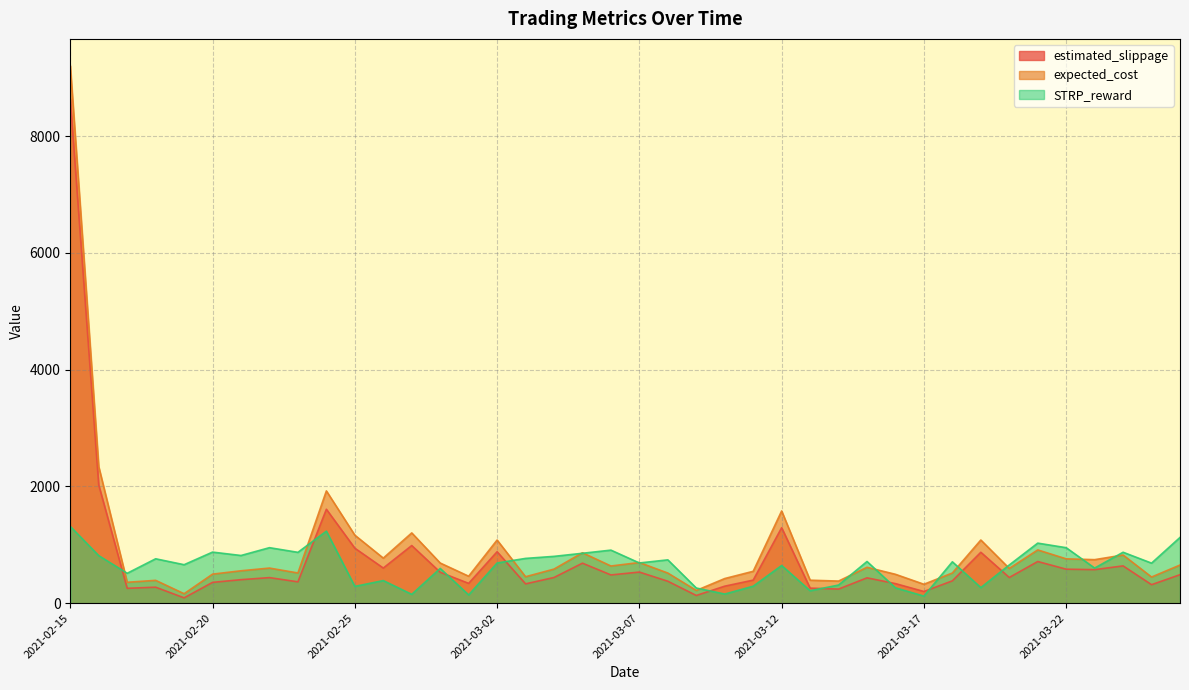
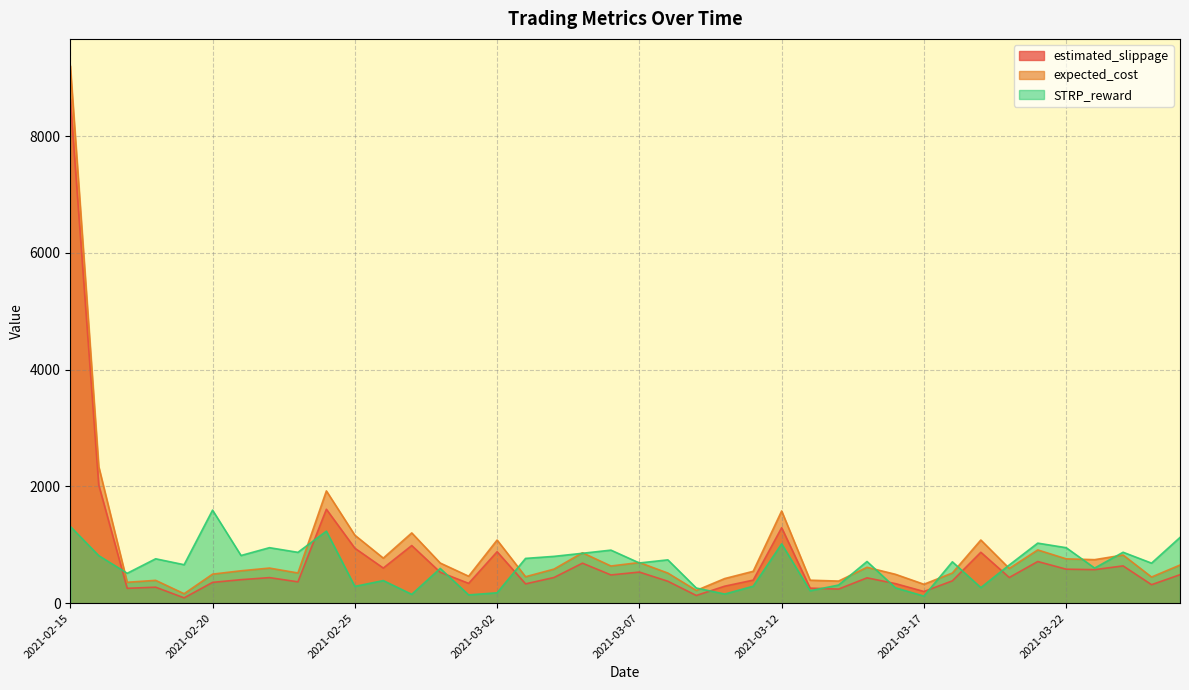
STRP_reward, 2021-02-20: 900 -> 1600
STRP_reward, 2021-03-02: 700 -> 200
STRP_reward, 2021-03-12: 600 -> 1000
